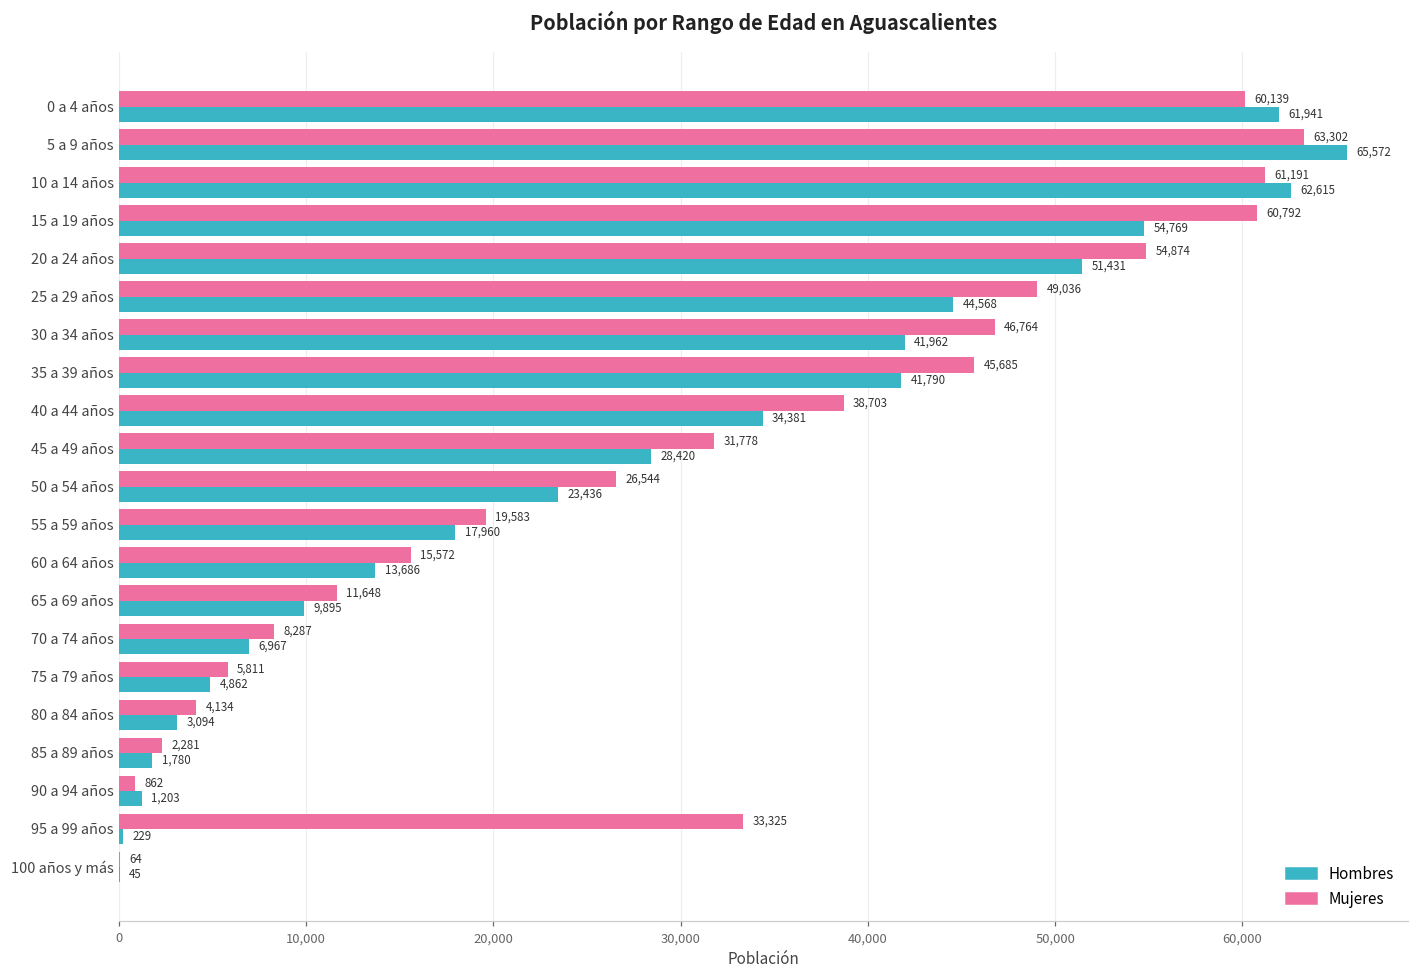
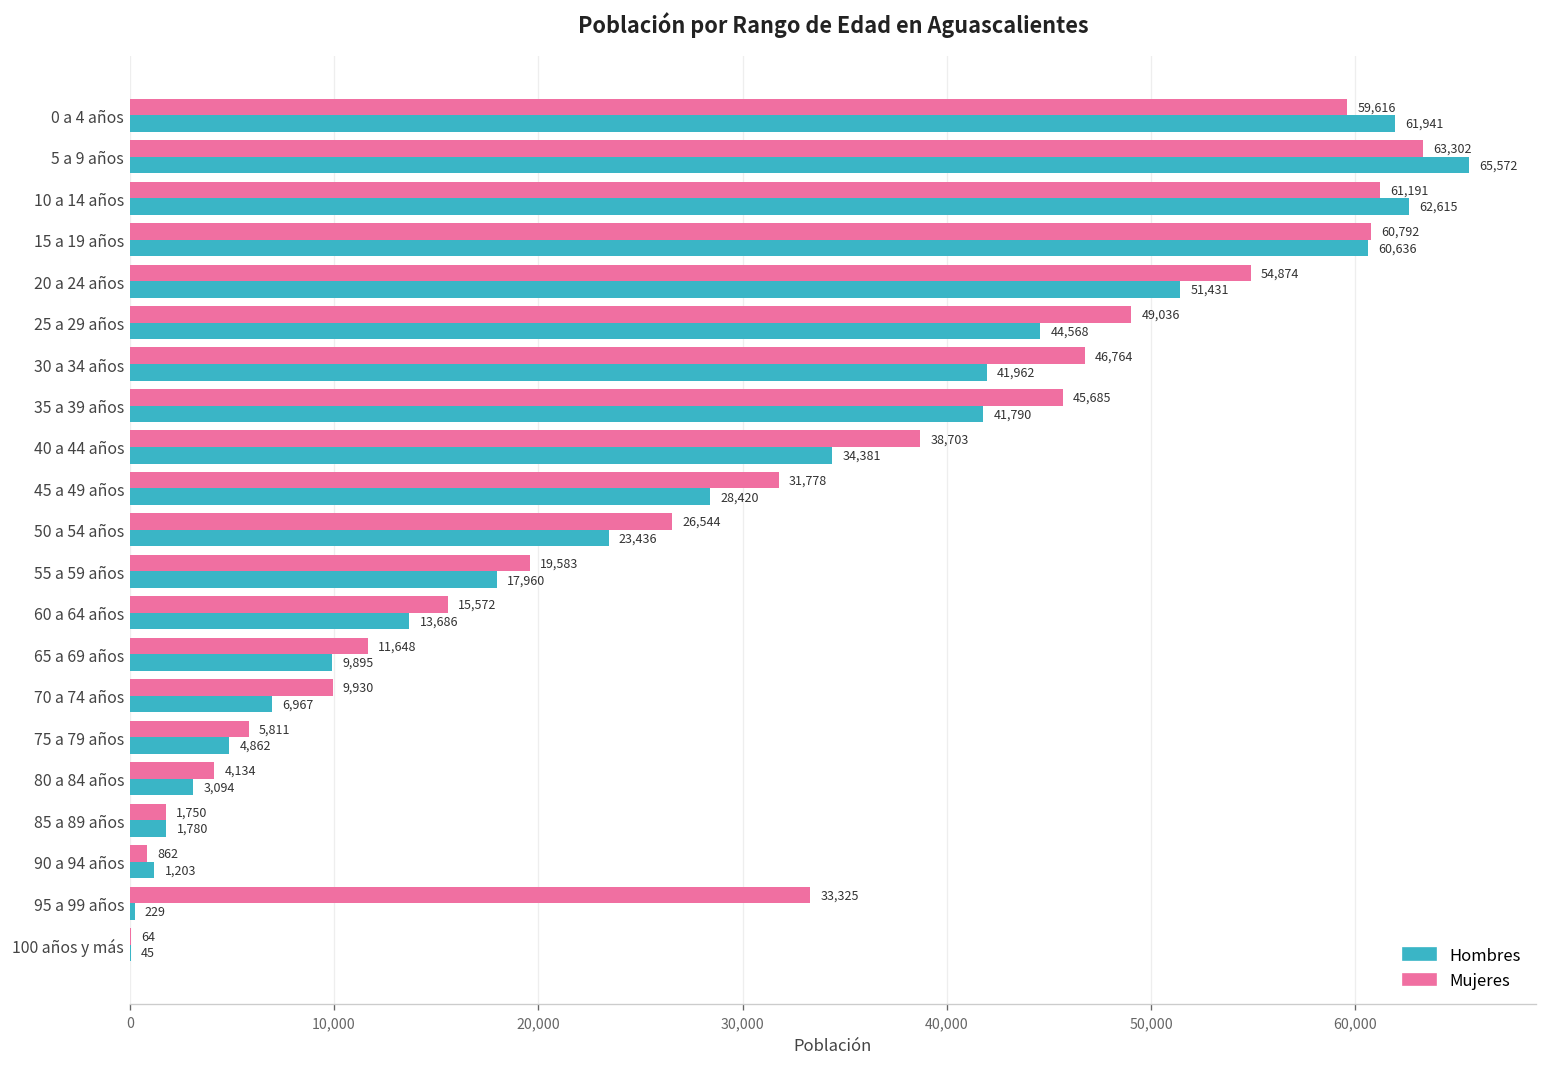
Mujeres, 0 a 4 años: 60,139 -> 59,616
Hombres, 15 a 19 años: 54,769 -> 60,636
Mujeres, 70 a 74 años: 8,287 -> 9,930
Mujeres, 85 a 89 años: 2,281 -> 1,750
